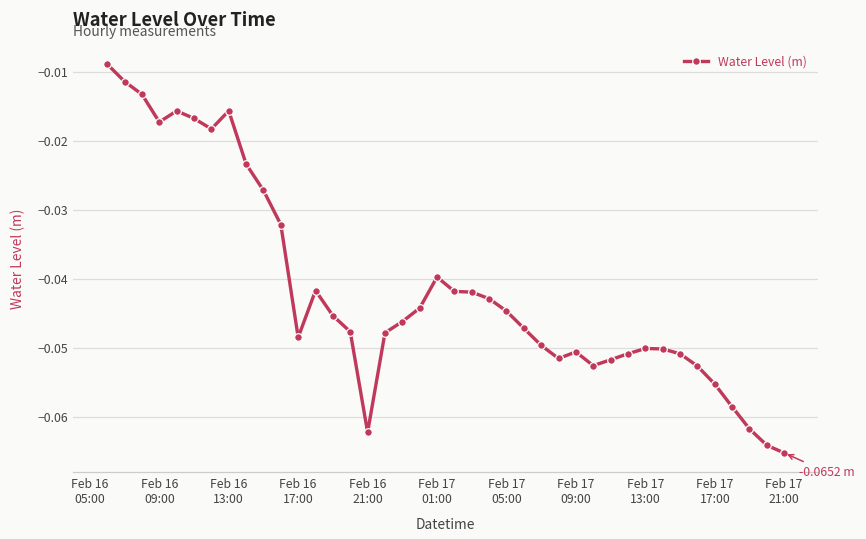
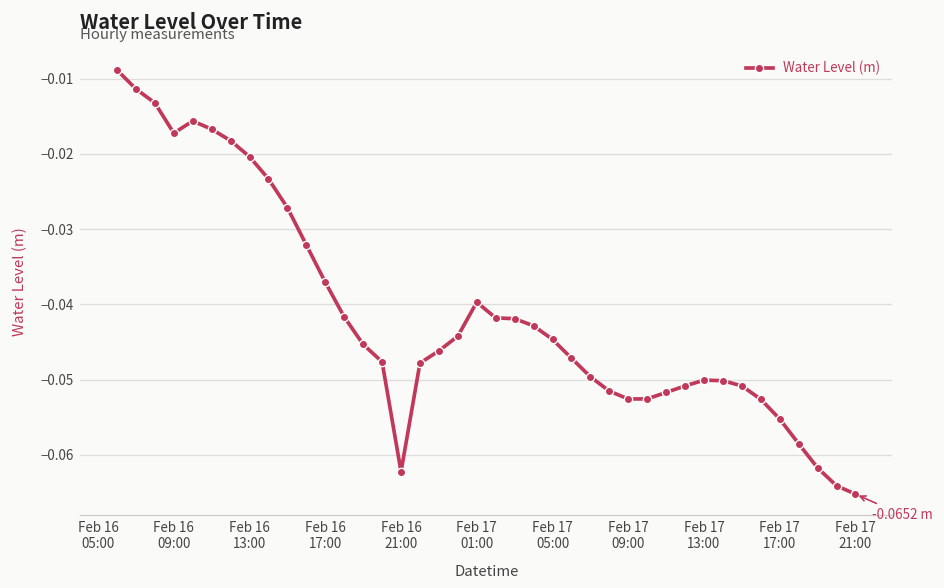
Feb 16 13:00: -0.016 -> -0.020
Feb 16 17:00: -0.048 -> -0.037
Feb 17 09:00: -0.051 -> -0.053
